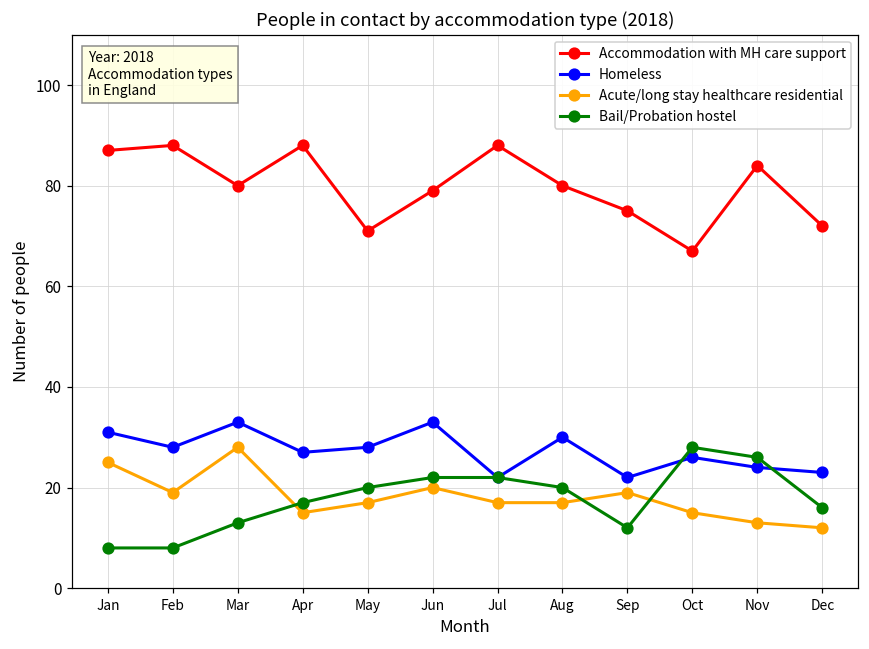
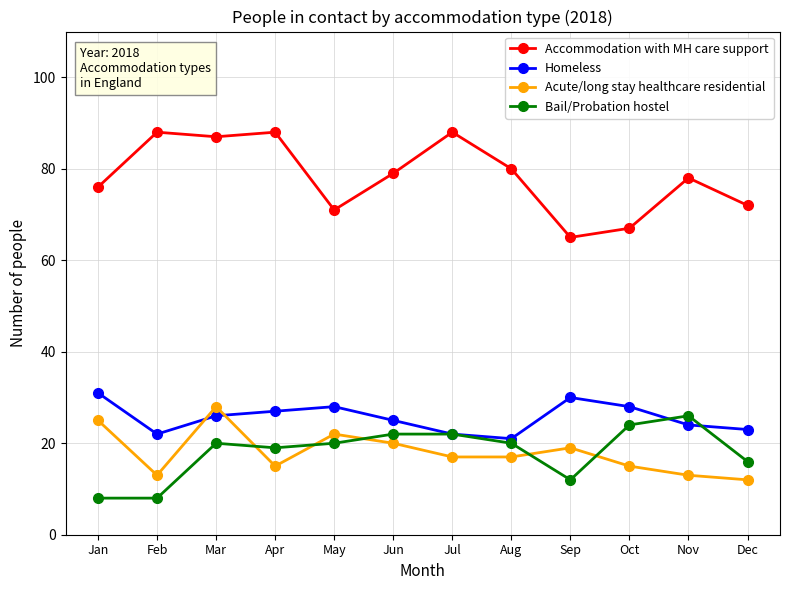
Accommodation with MH care support, Jan: 87 -> 76
Homeless, Feb: 28 -> 22
Acute/long stay healthcare residential, Feb: 19 -> 13
Accommodation with MH care support, Mar: 80 -> 87
Homeless, Mar: 33 -> 26
Bail/Probation hostel, Mar: 13 -> 20
Bail/Probation hostel, Apr: 17 -> 19
Acute/long stay healthcare residential, May: 17 -> 22
Homeless, Jun: 33 -> 25
Homeless, Aug: 30 -> 21
Accommodation with MH care support, Sep: 75 -> 65
Homeless, Sep: 22 -> 30
Homeless, Oct: 26 -> 28
Bail/Probation hostel, Oct: 28 -> 24
Accommodation with MH care support, Nov: 84 -> 78
